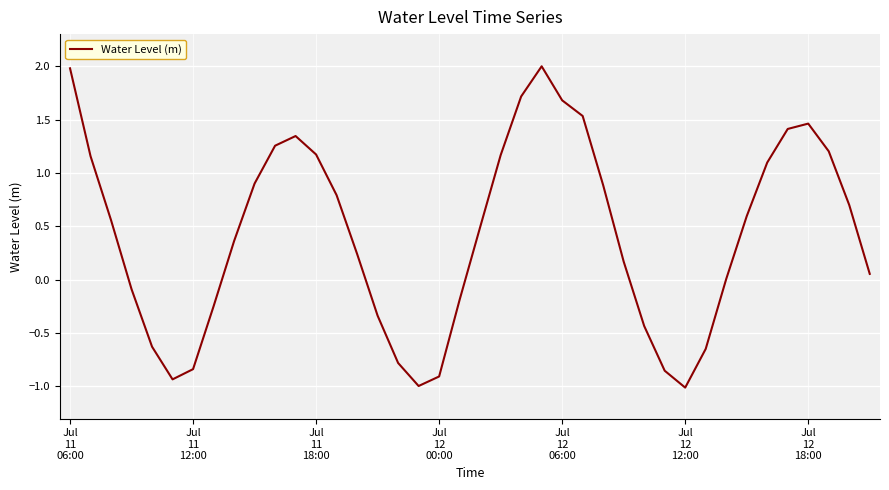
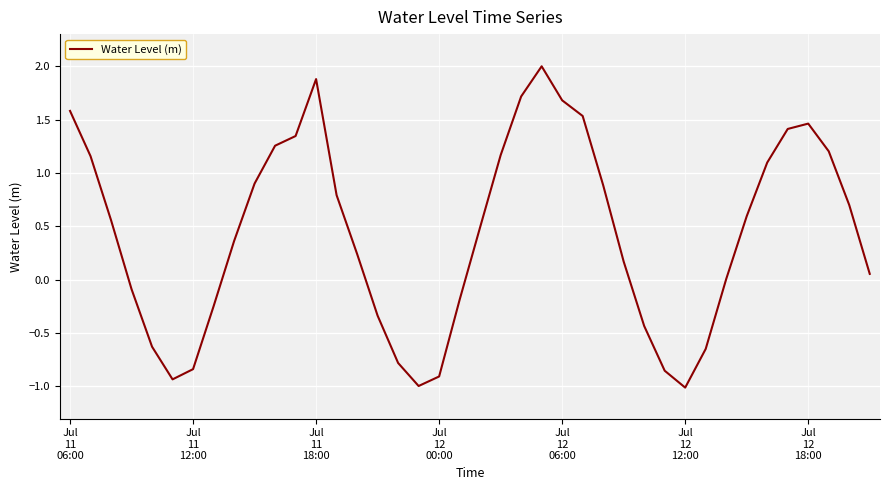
Jul 11 06:00: 1.98 -> 1.58
Jul 11 18:00: 1.17 -> 1.88
